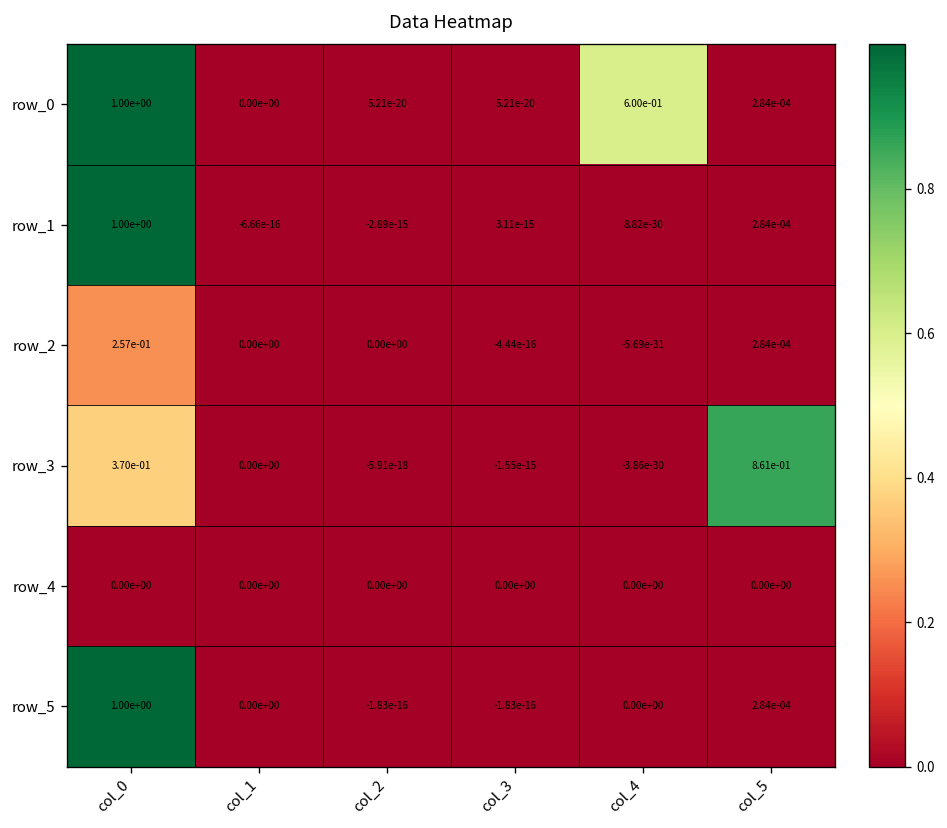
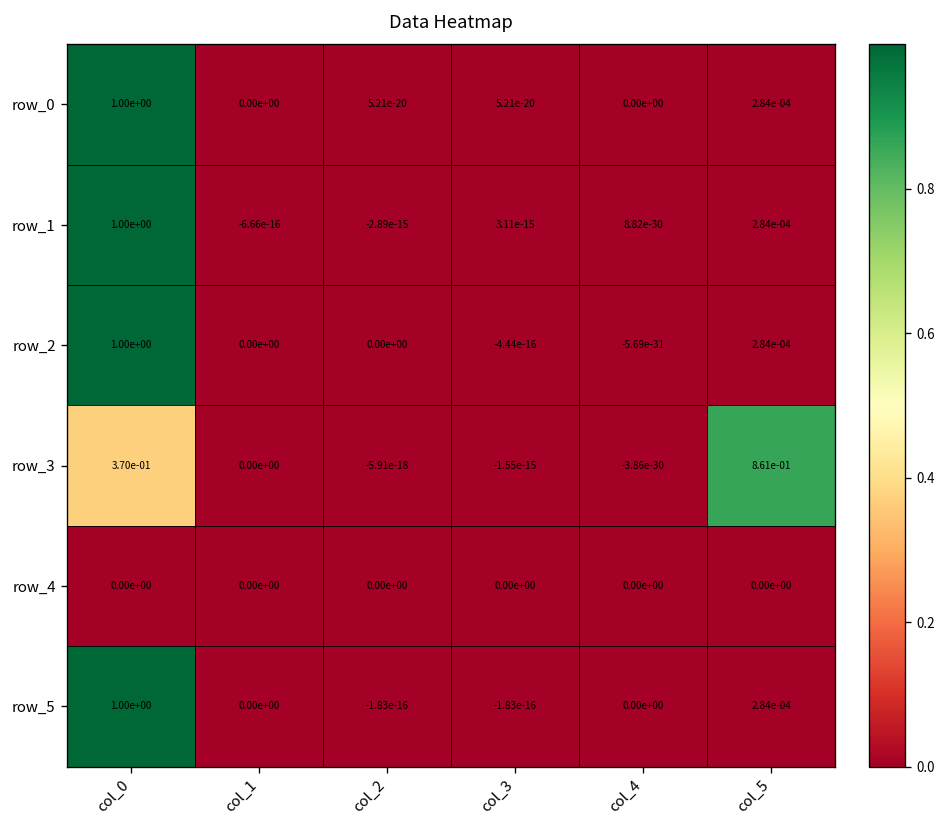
row_0, col_4: 6.00e-01 -> 0.00e+00
row_2, col_0: 2.57e-01 -> 1.00e+00
